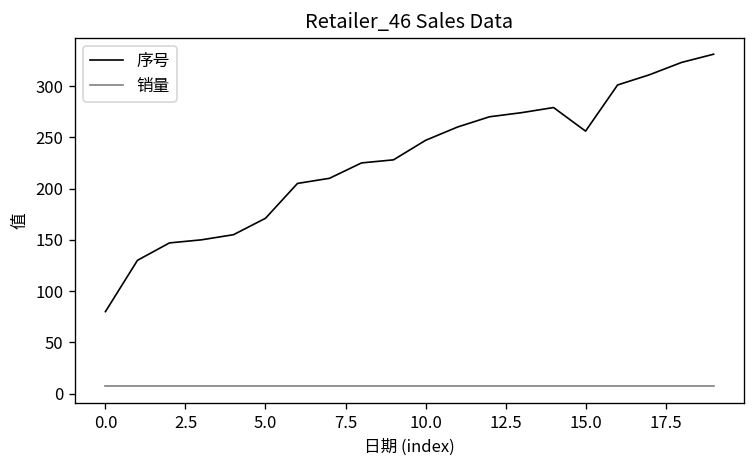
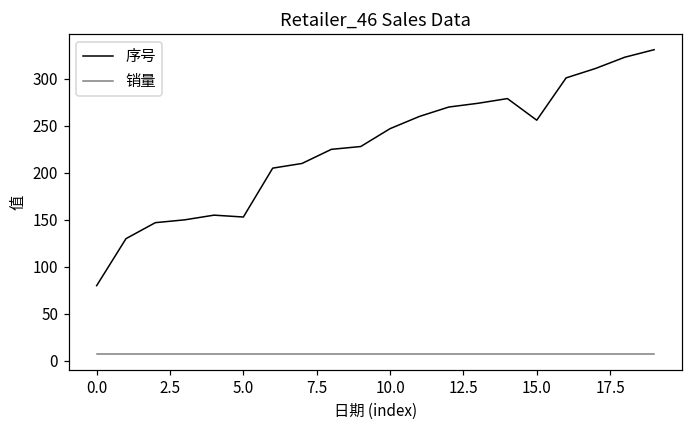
序号, 5.0: 170 -> 150
